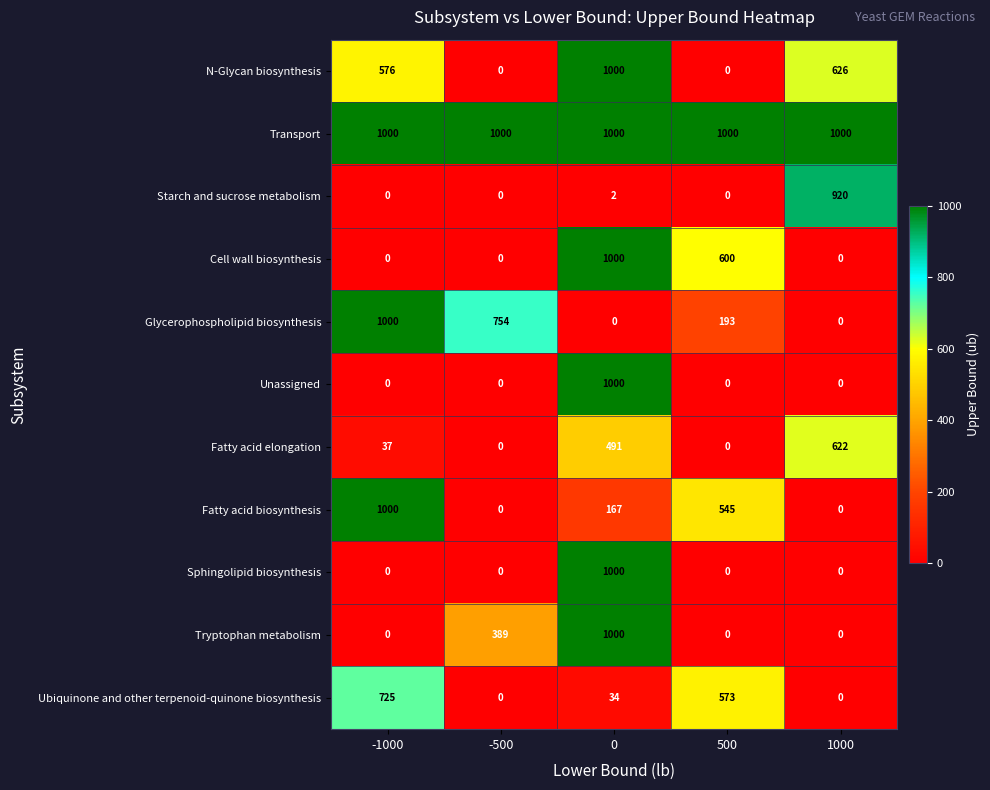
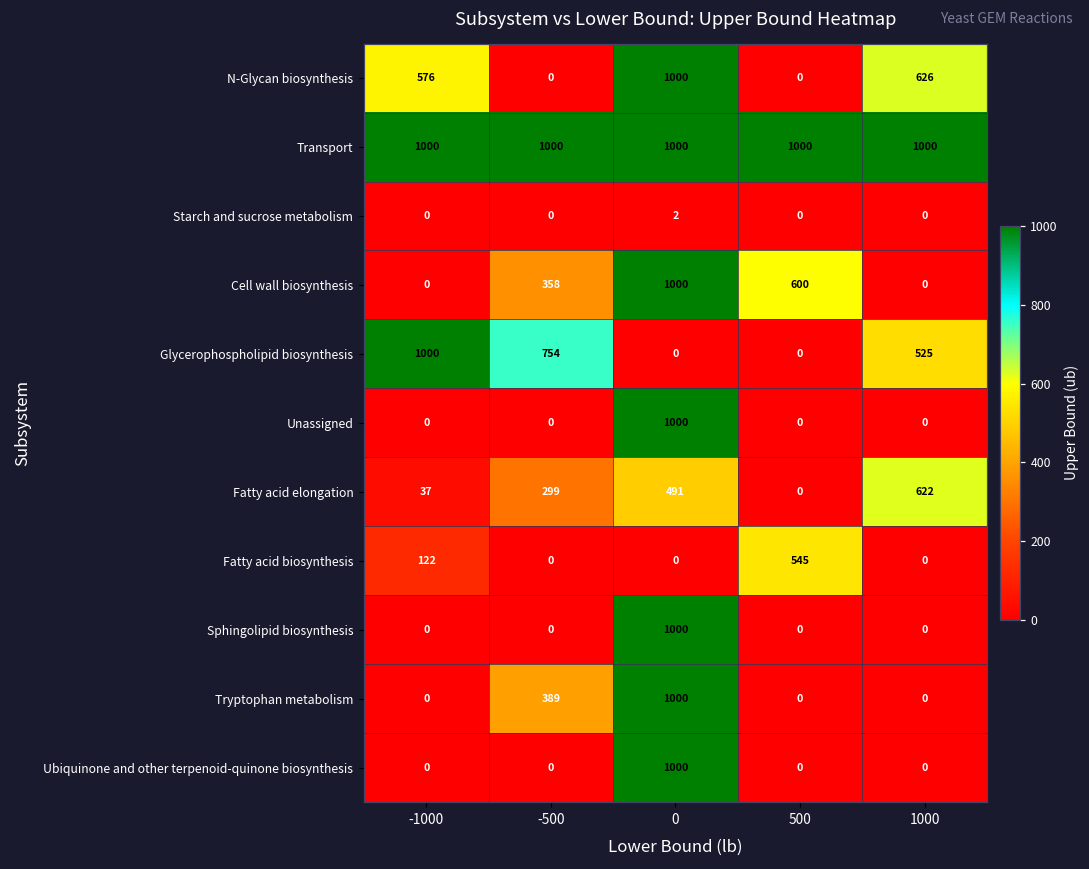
Starch and sucrose metabolism, 1000: 920 -> 0
Cell wall biosynthesis, -500: 0 -> 358
Glycerophospholipid biosynthesis, 500: 193 -> 0
Glycerophospholipid biosynthesis, 1000: 0 -> 525
Fatty acid elongation, -500: 0 -> 299
Fatty acid biosynthesis, -1000: 1000 -> 122
Fatty acid biosynthesis, 0: 167 -> 0
Ubiquinone and other terpenoid-quinone biosynthesis, -1000: 725 -> 0
Ubiquinone and other terpenoid-quinone biosynthesis, 0: 34 -> 1000
Ubiquinone and other terpenoid-quinone biosynthesis, 500: 573 -> 0
